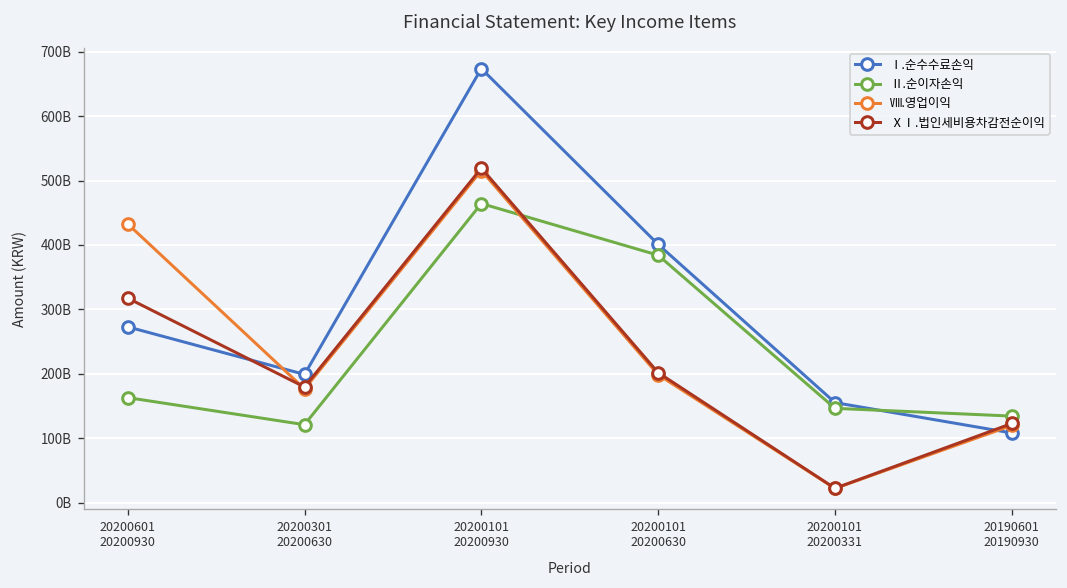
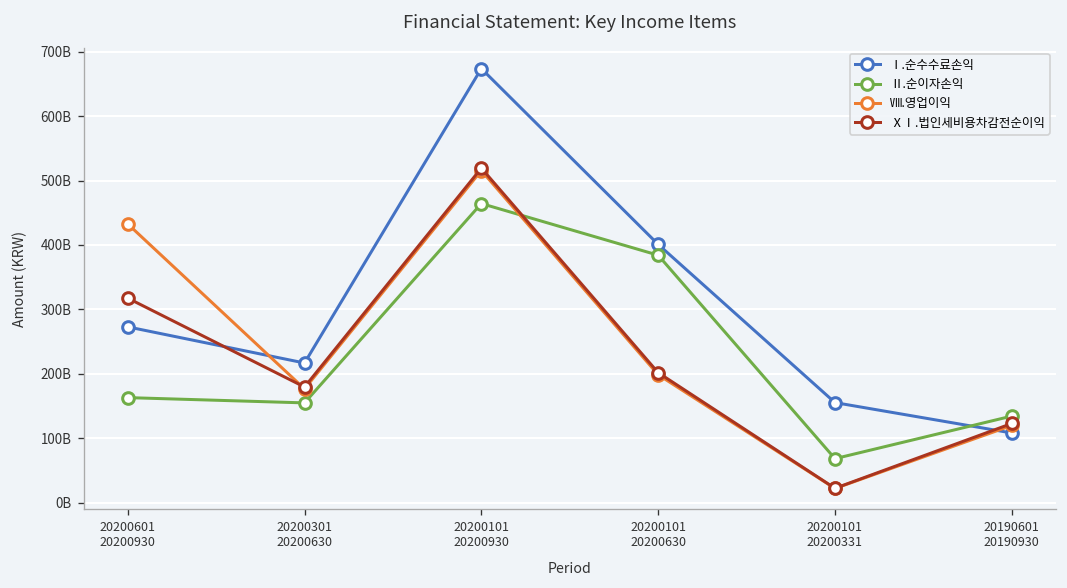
Ⅰ.순수수료손익, 20200301 20200630: 200000000000 -> 220000000000
Ⅱ.순이자손익, 20200301 20200630: 120000000000 -> 150000000000
Ⅱ.순이자손익, 20200101 20200331: 150000000000 -> 70000000000
